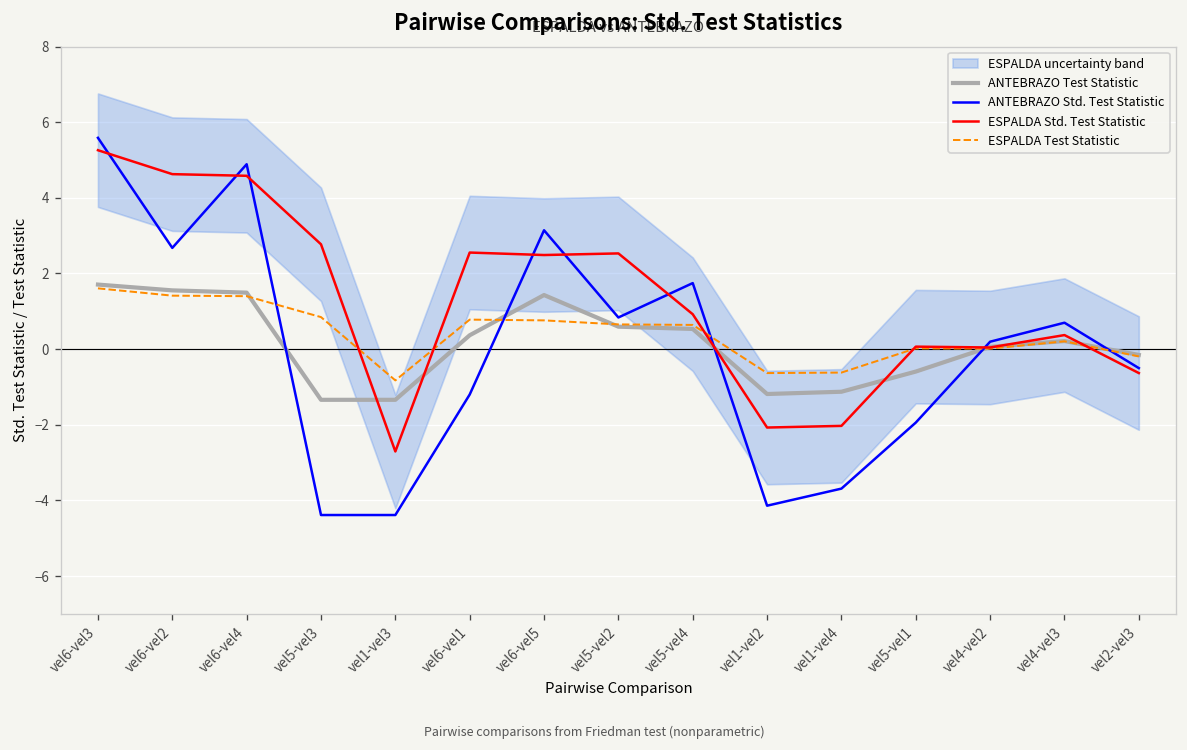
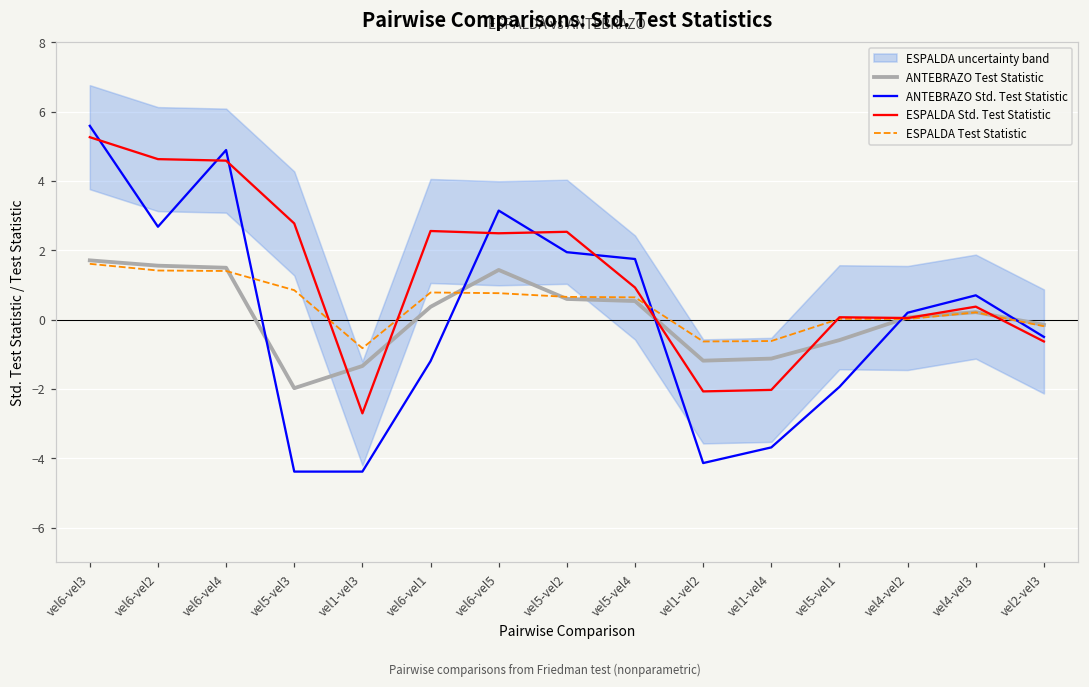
ANTEBRAZO Test Statistic, vel5-vel3: -1.3 -> -2.0
ANTEBRAZO Std. Test Statistic, vel5-vel2: 0.8 -> 1.9
